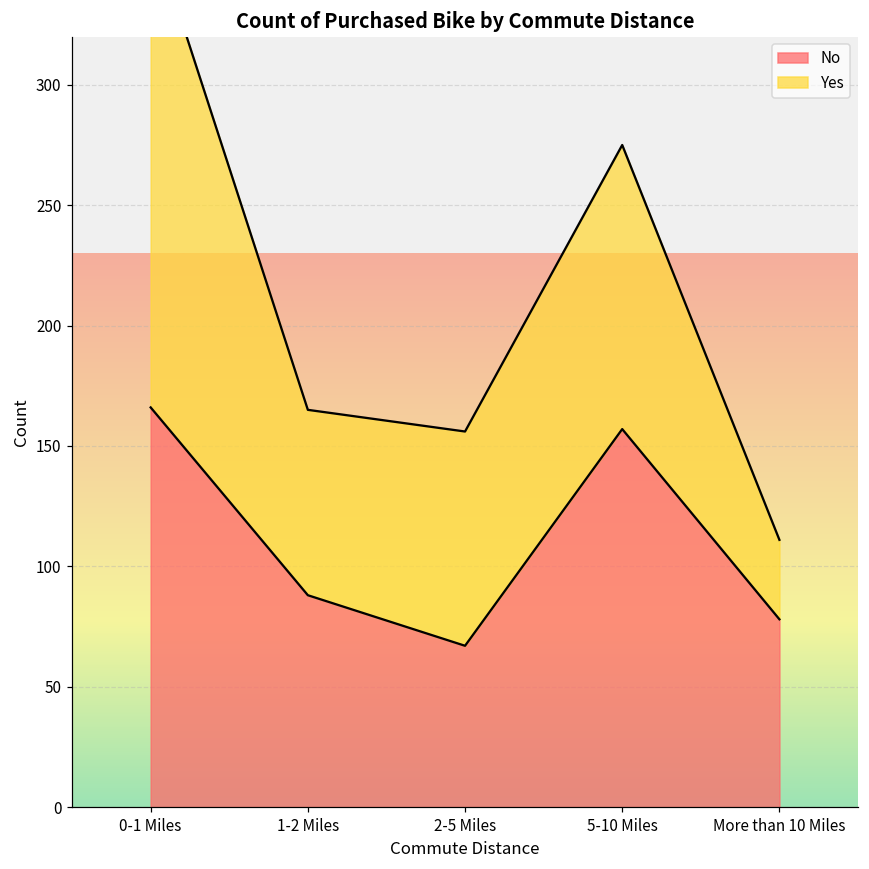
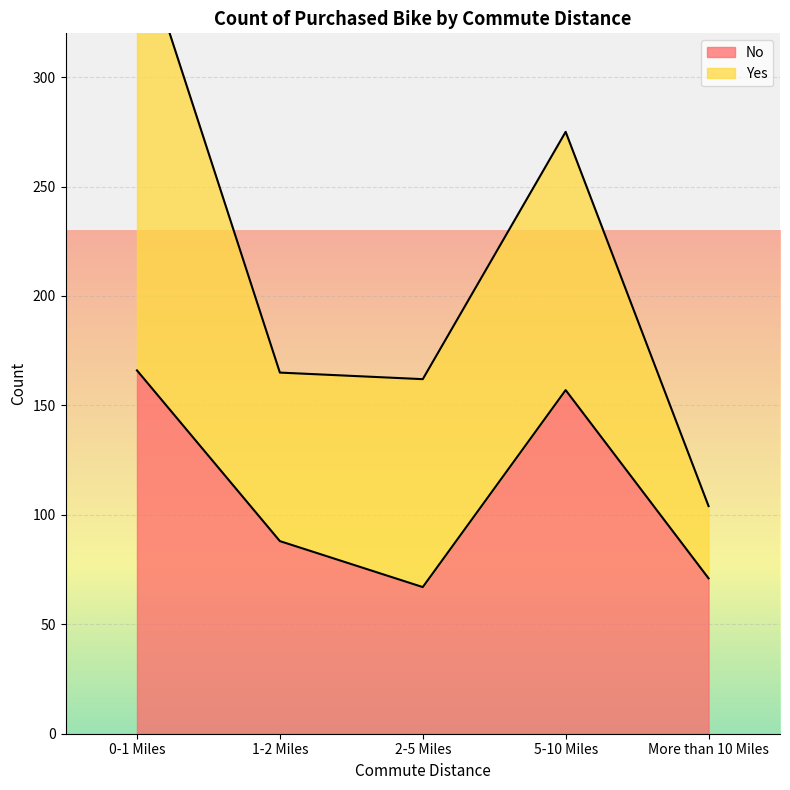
Yes, 2-5 Miles: 89 -> 95
No, More than 10 Miles: 78 -> 71
